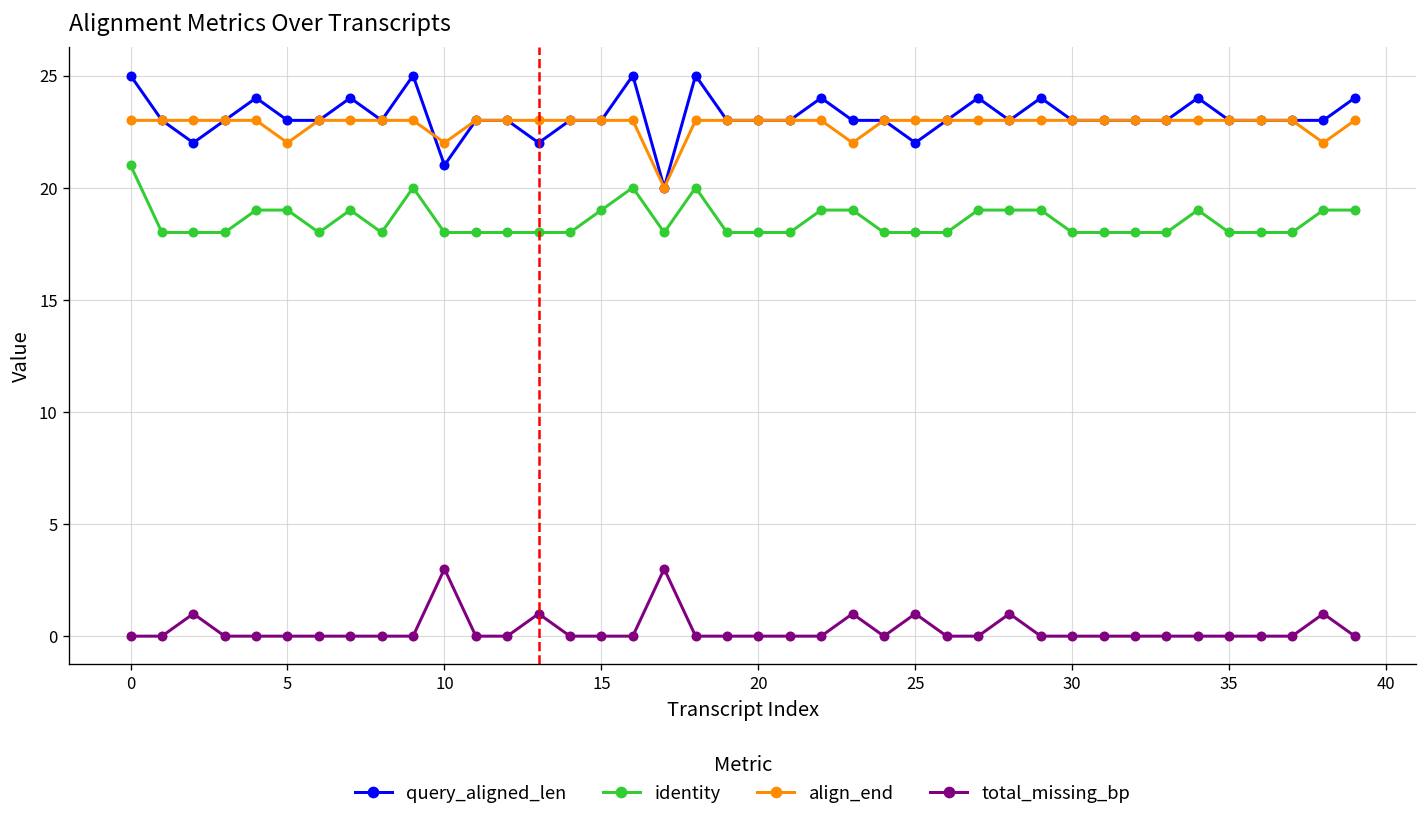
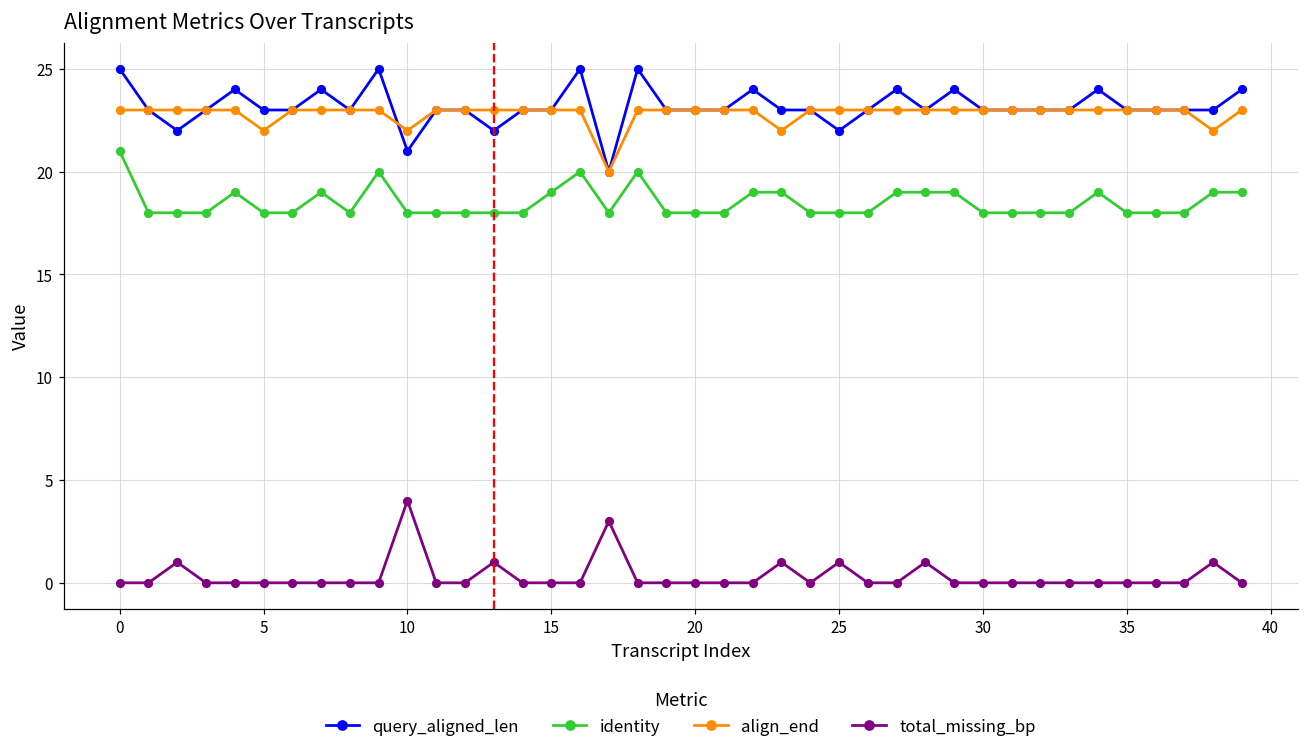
identity, 5: 19 -> 18
total_missing_bp, 10: 3 -> 4
